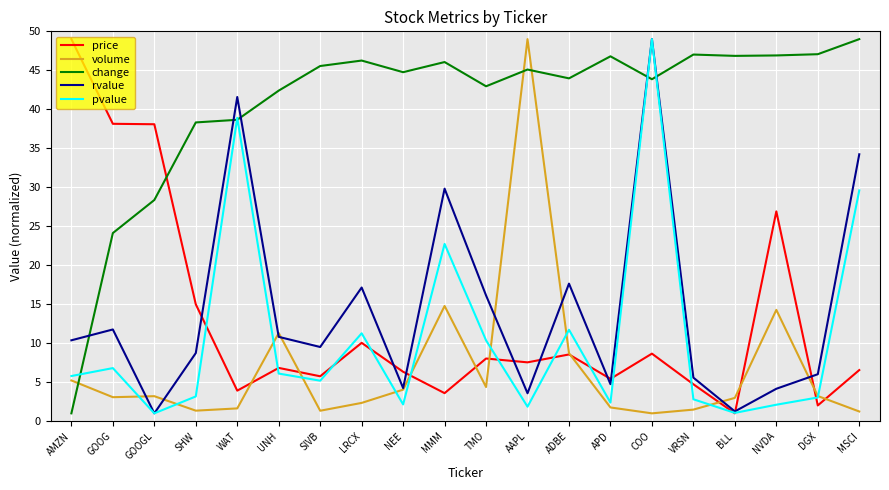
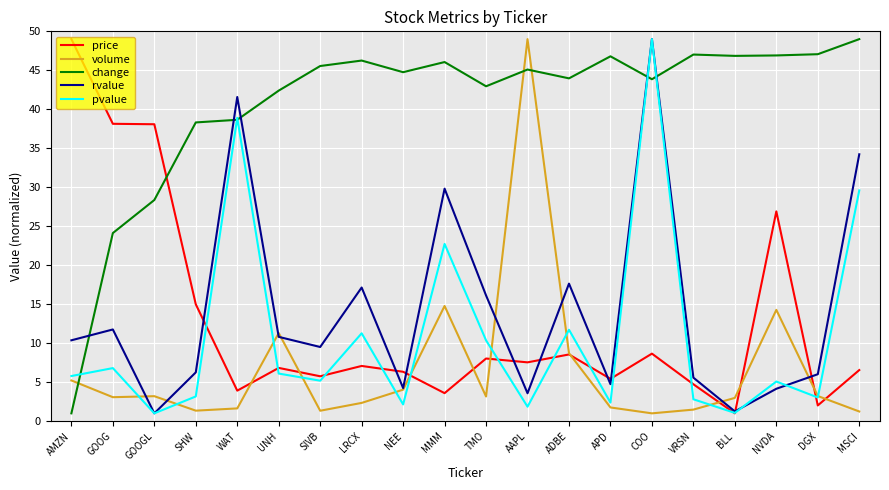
rvalue, SHW: 9 -> 6
price, LRCX: 10 -> 7
volume, TMO: 4 -> 3
pvalue, NVDA: 2 -> 5
